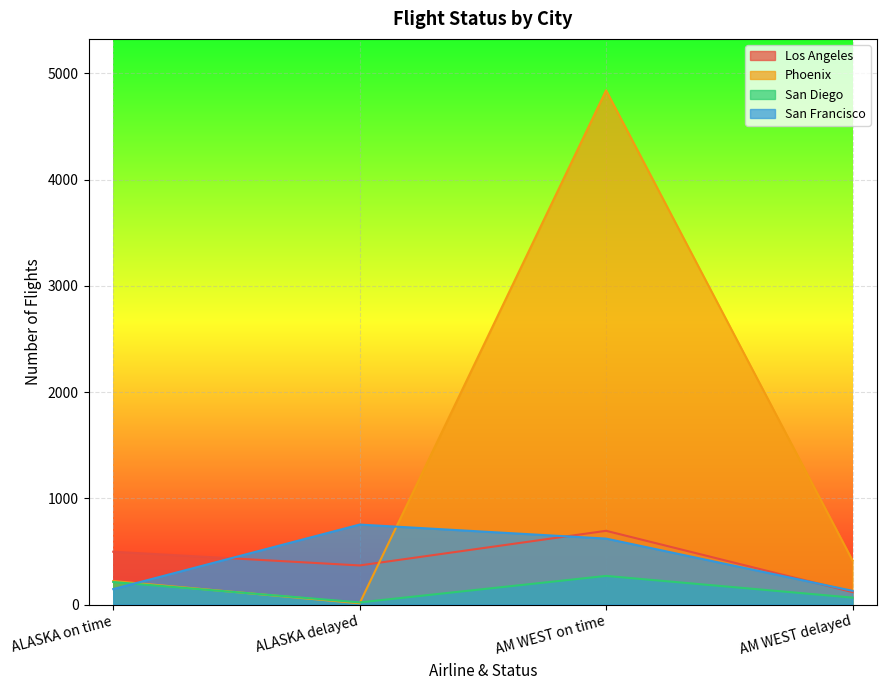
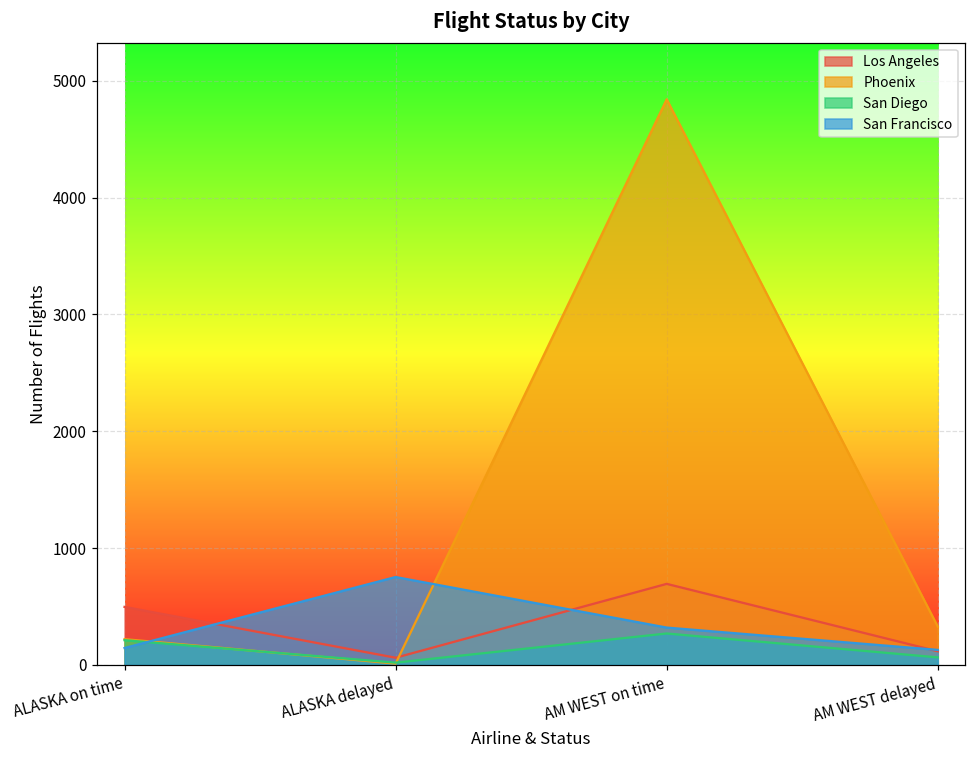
Los Angeles, ALASKA delayed: 370 -> 60
San Francisco, AM WEST on time: 620 -> 320
Phoenix, AM WEST delayed: 420 -> 330
